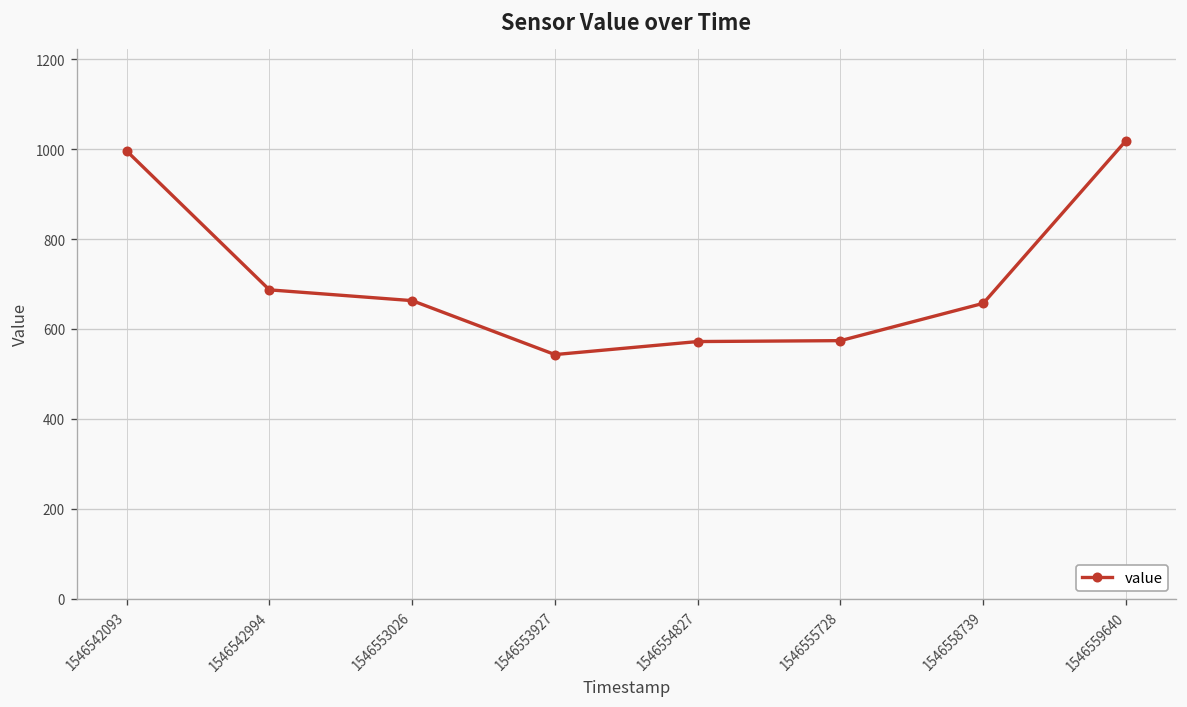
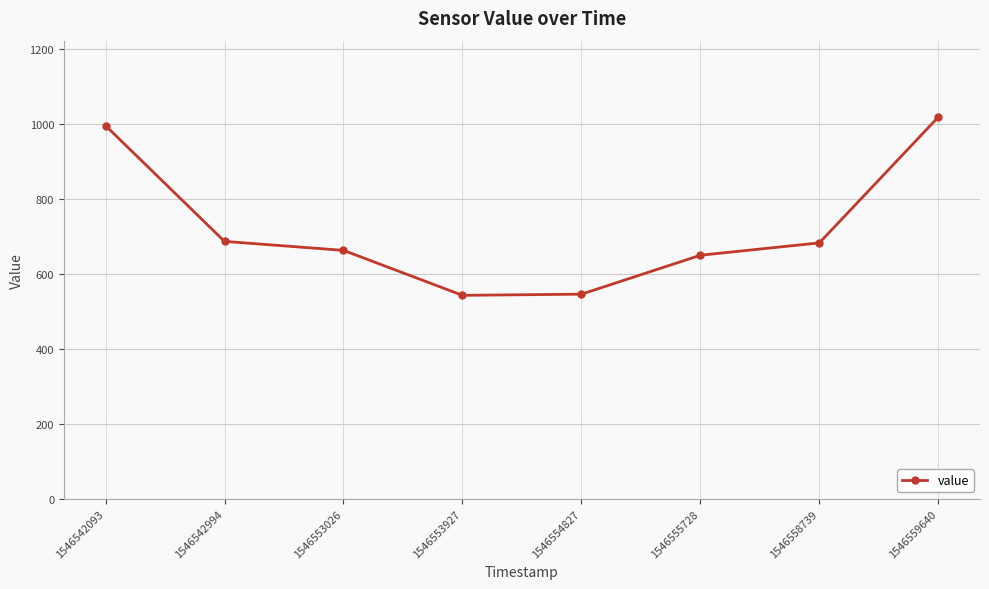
1546554827: 570 -> 550
1546555728: 570 -> 650
1546558739: 660 -> 680
